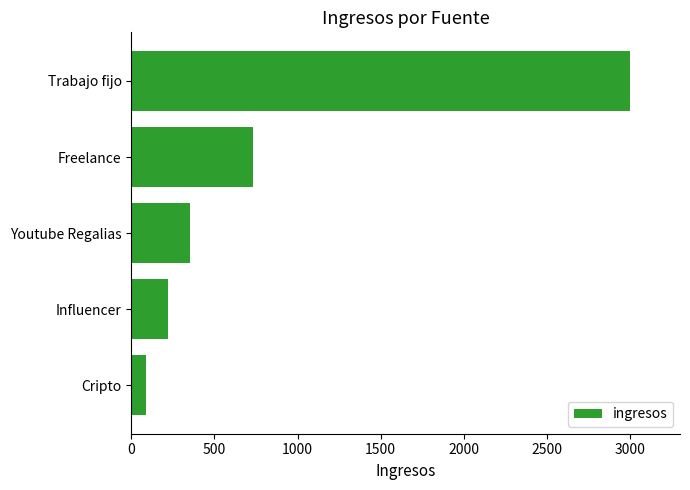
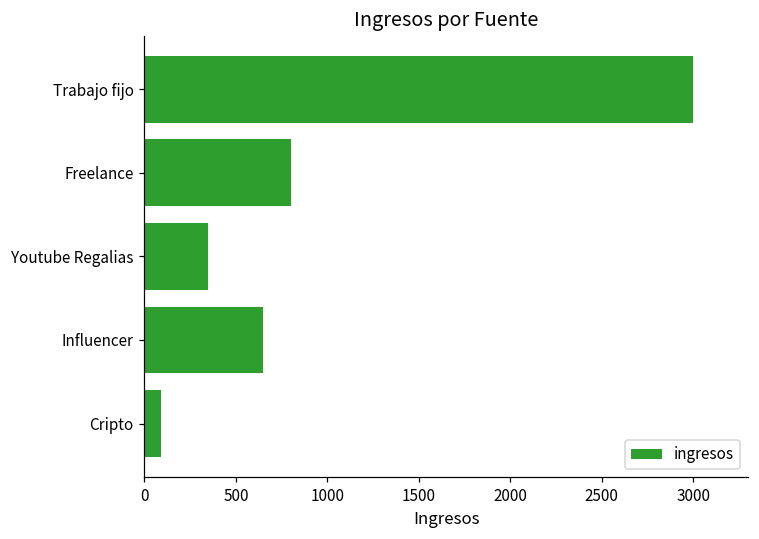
Freelance: 730 -> 800
Influencer: 220 -> 650
